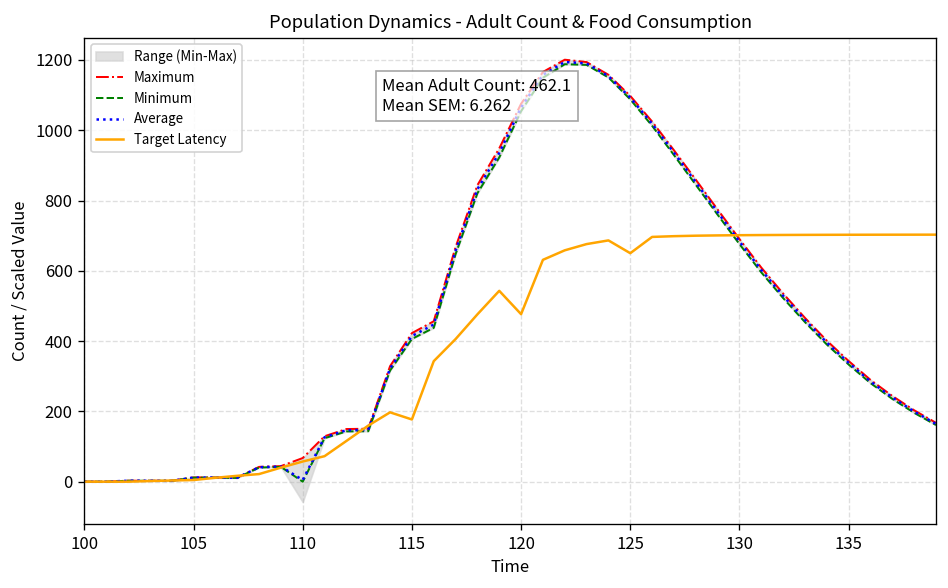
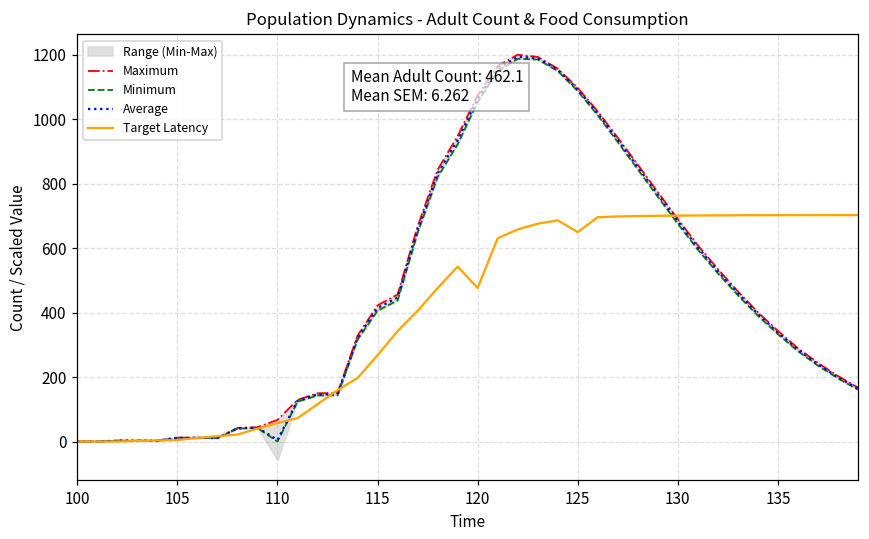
Target Latency, 115: 180 -> 270
